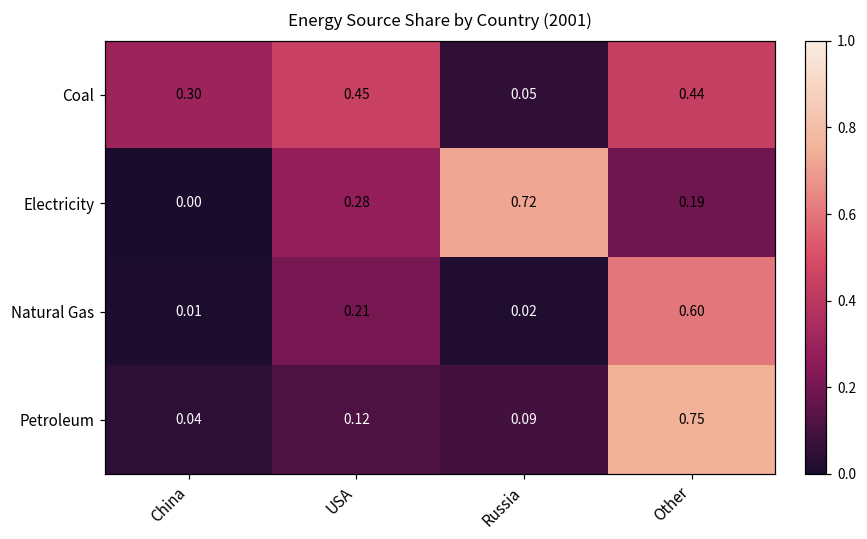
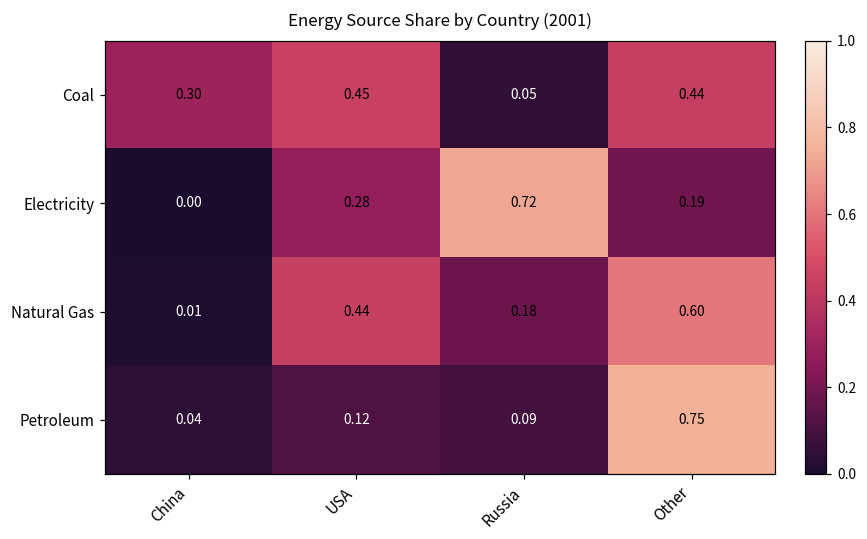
Natural Gas, USA: 0.21 -> 0.44
Natural Gas, Russia: 0.02 -> 0.18
